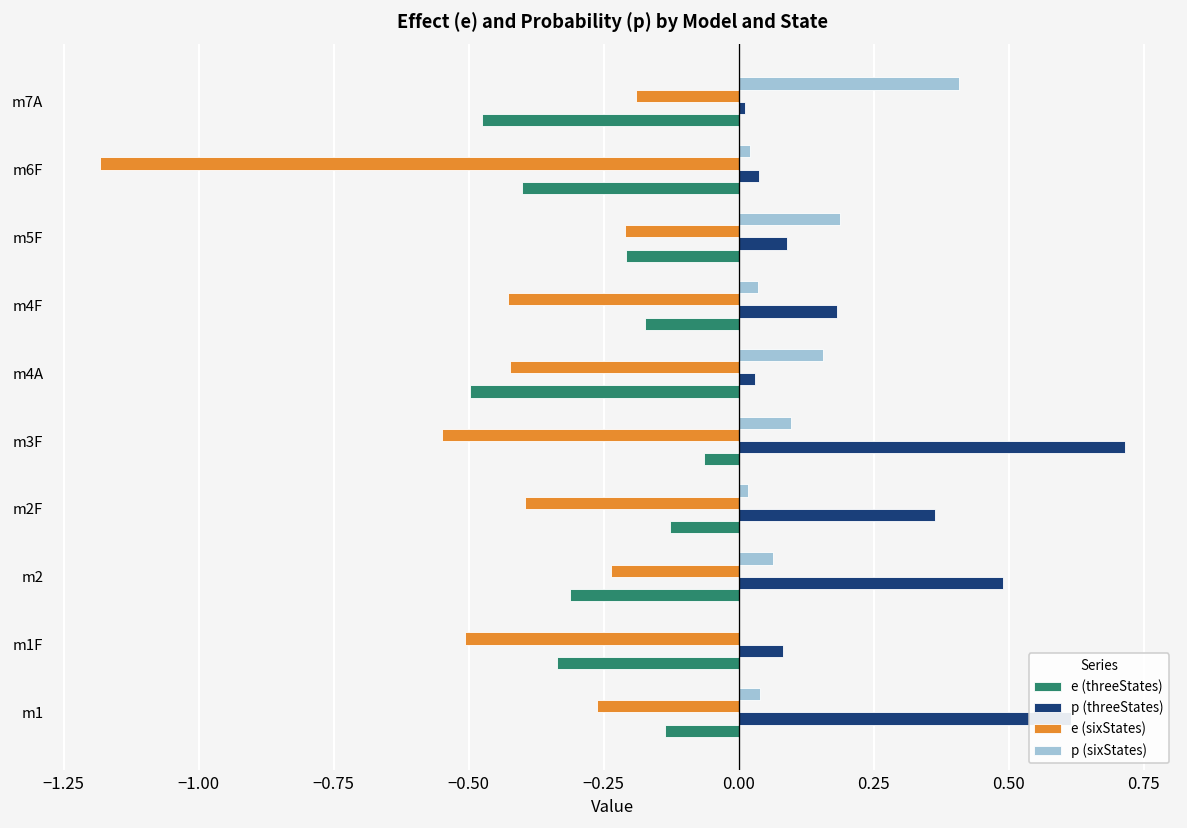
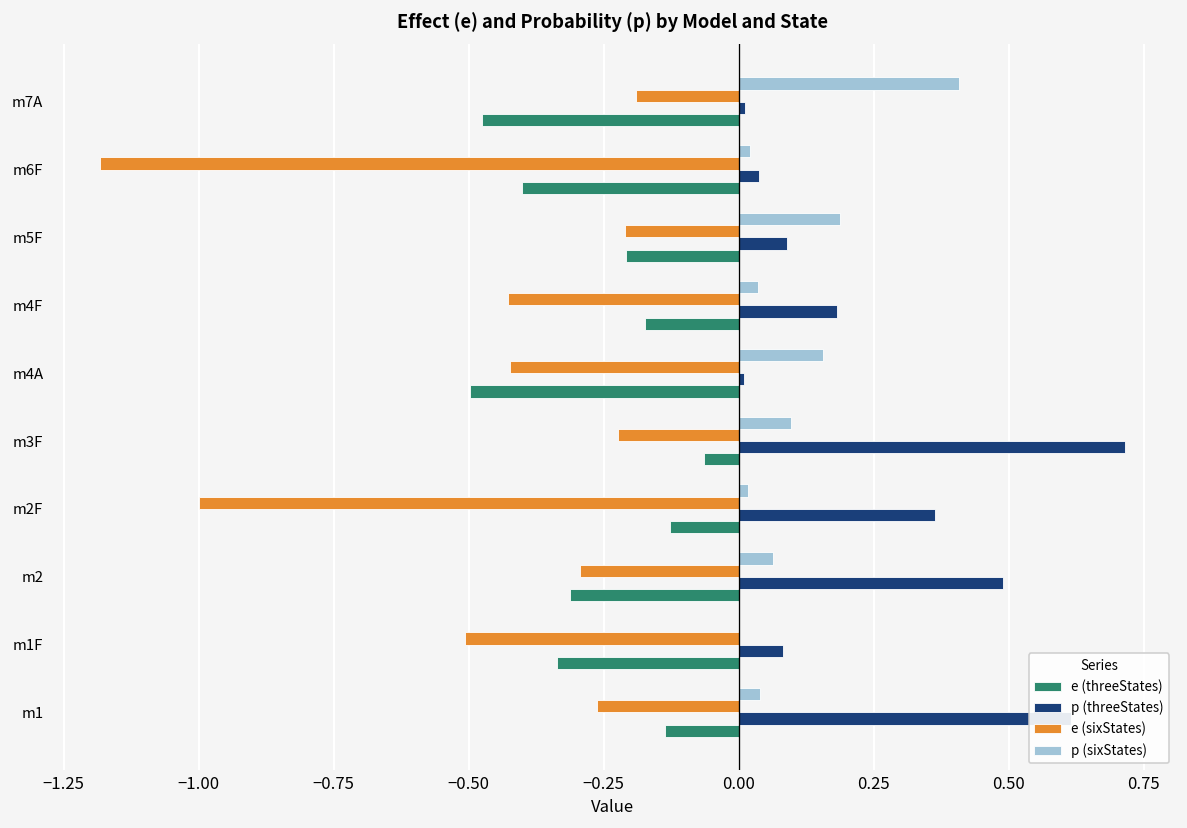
p (threeStates), m4A: 0.03 -> 0.01
e (sixStates), m3F: -0.55 -> -0.22
e (sixStates), m2F: -0.40 -> -1.00
e (sixStates), m2: -0.24 -> -0.29
